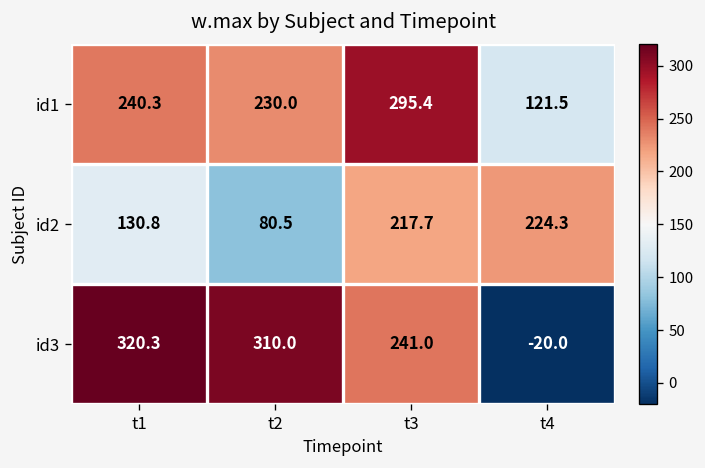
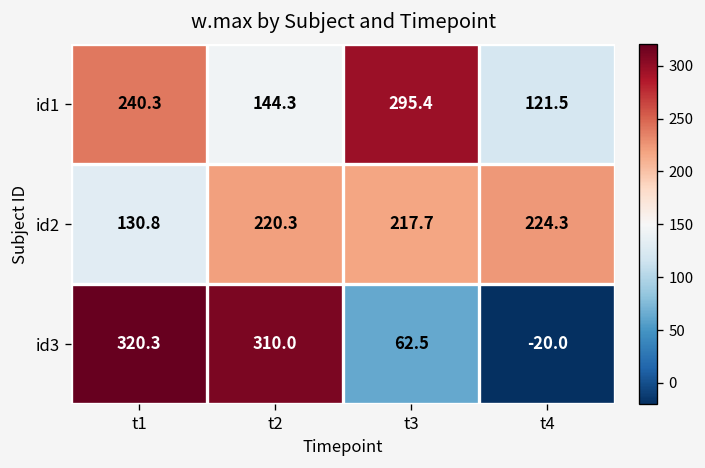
id1, t2: 230.0 -> 144.3
id2, t2: 80.5 -> 220.3
id3, t3: 241.0 -> 62.5
